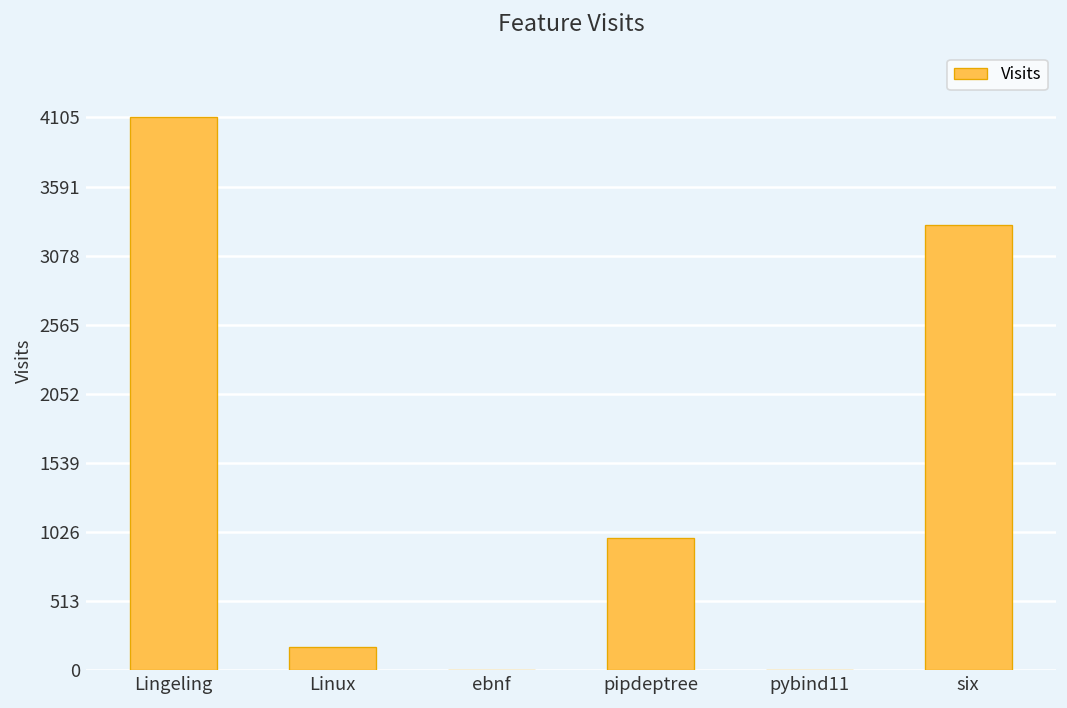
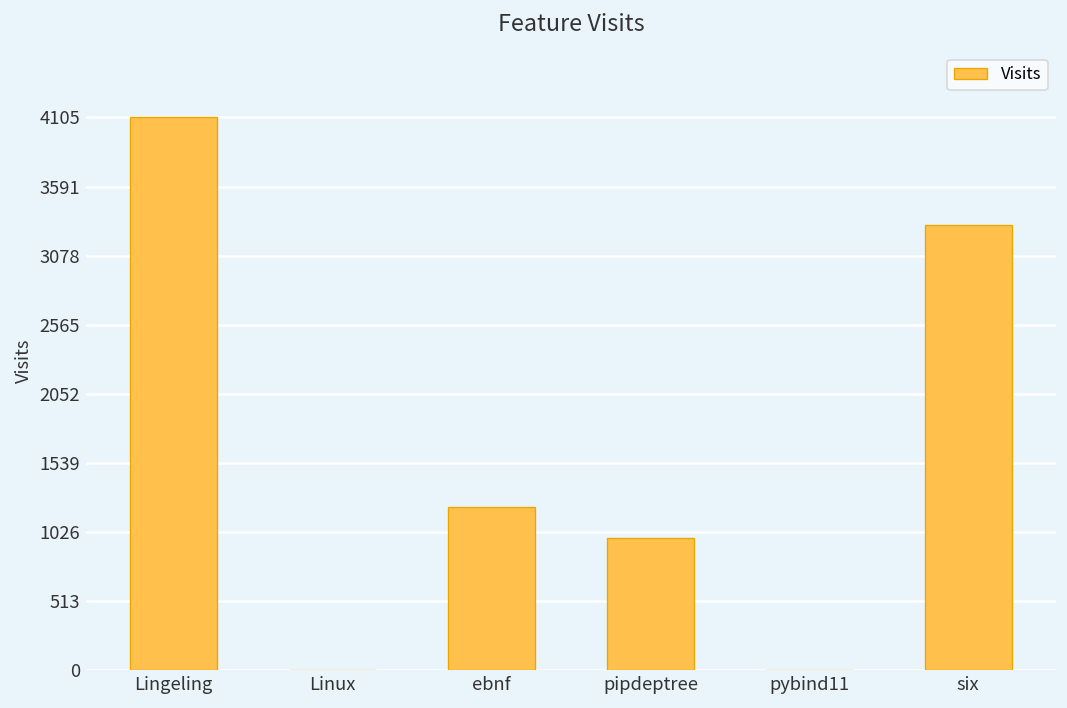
Linux: 170 -> 0
ebnf: 0 -> 1210
